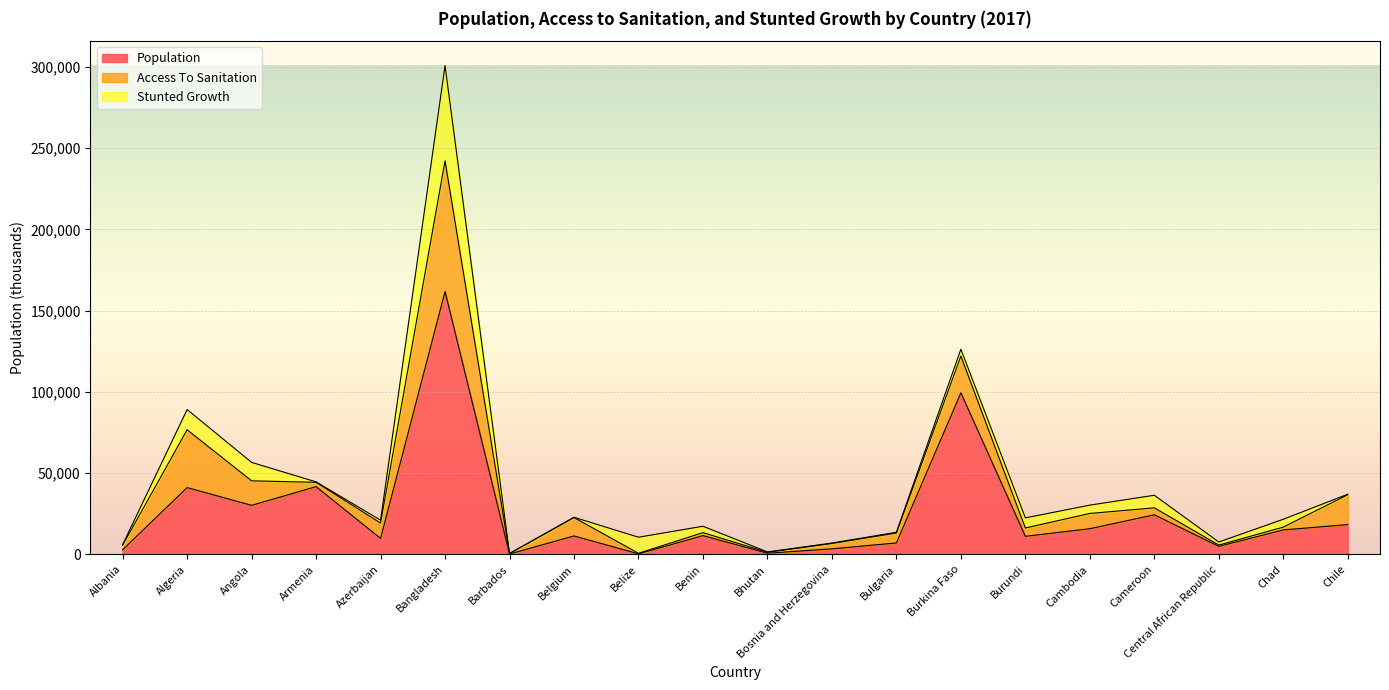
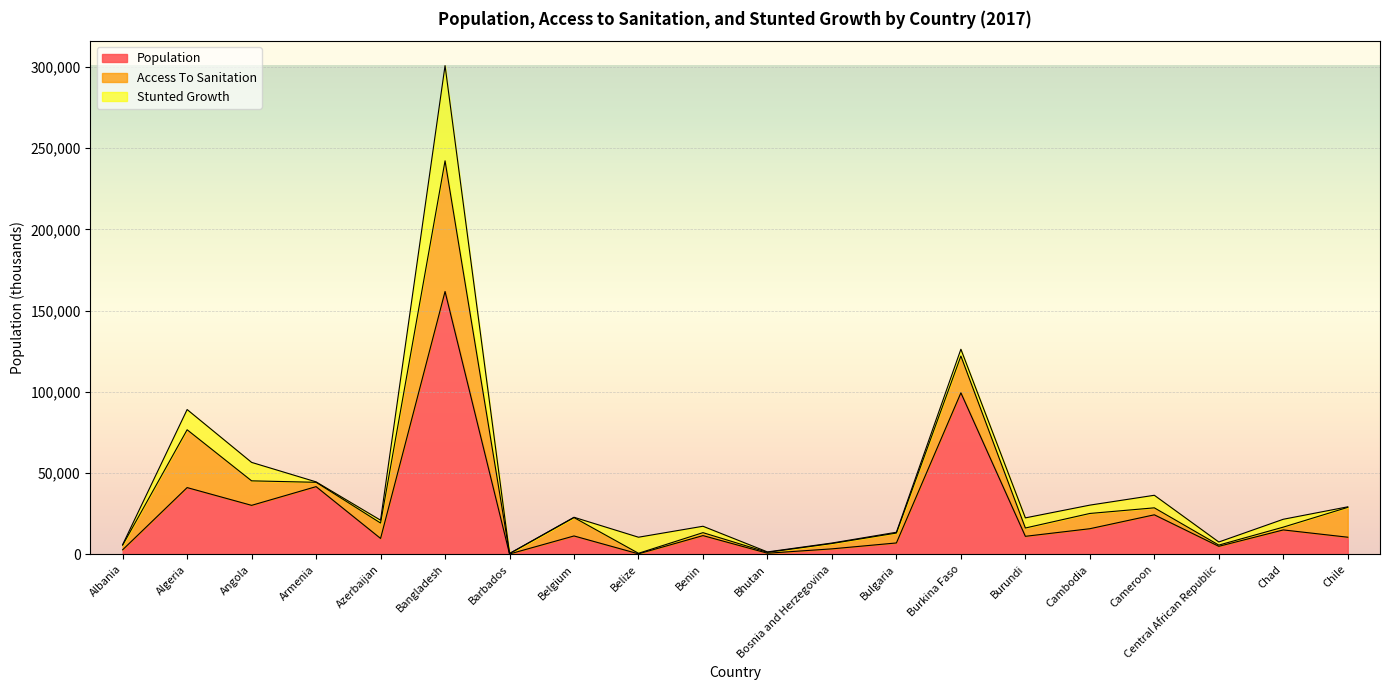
Population, Chile: 18,000 -> 11,000
